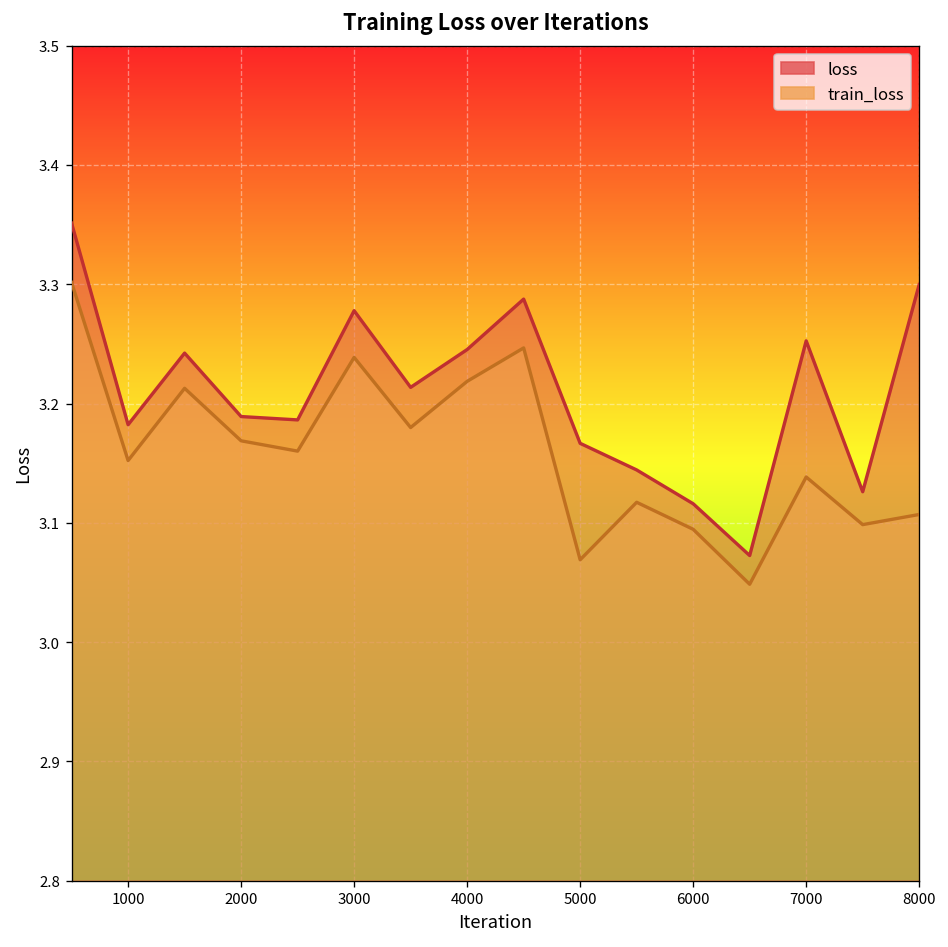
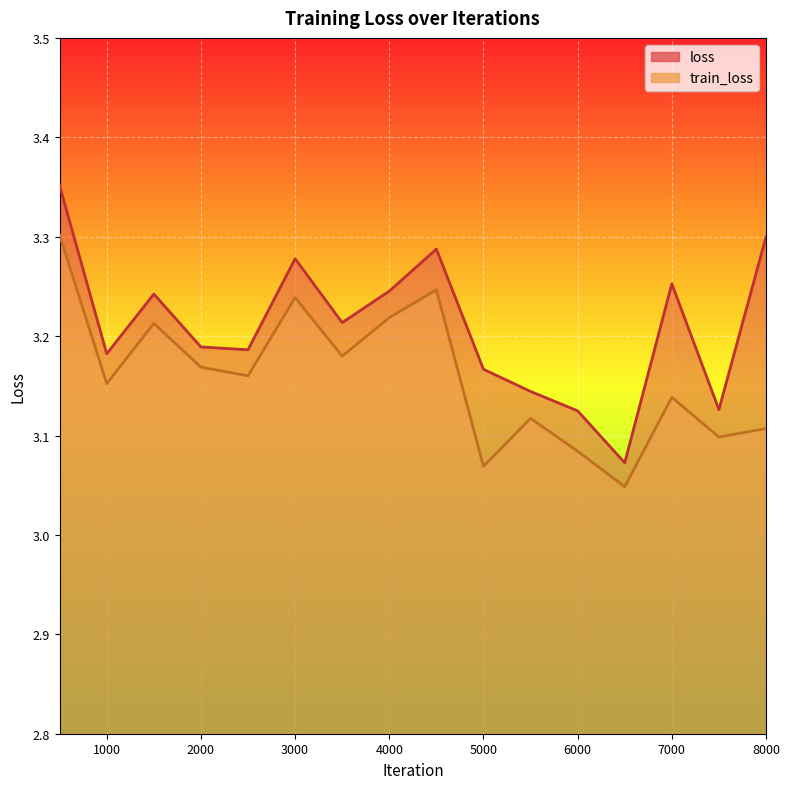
loss, 6000: 3.116 -> 3.125
train_loss, 6000: 3.09 -> 3.08
